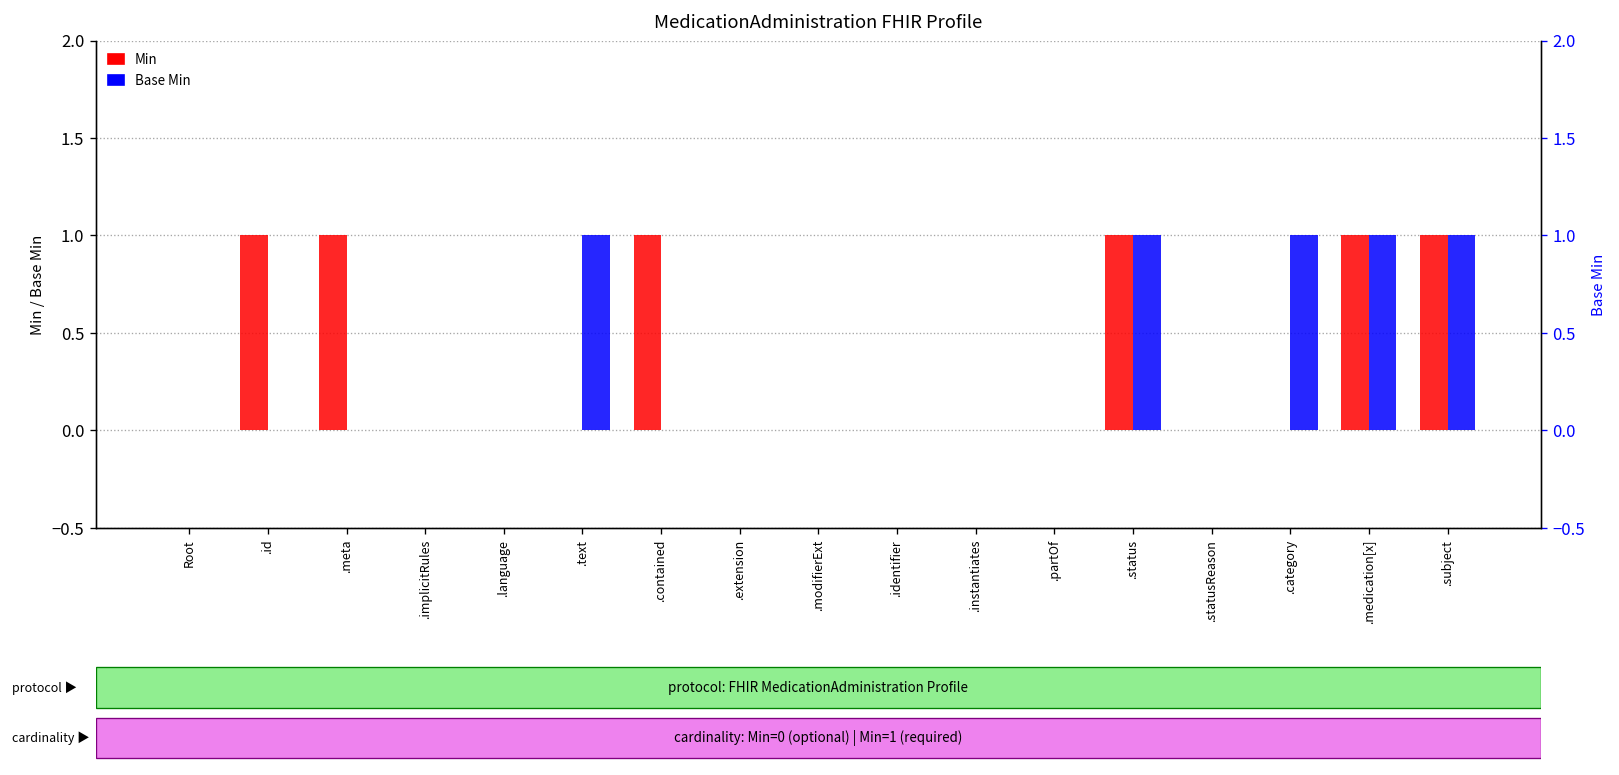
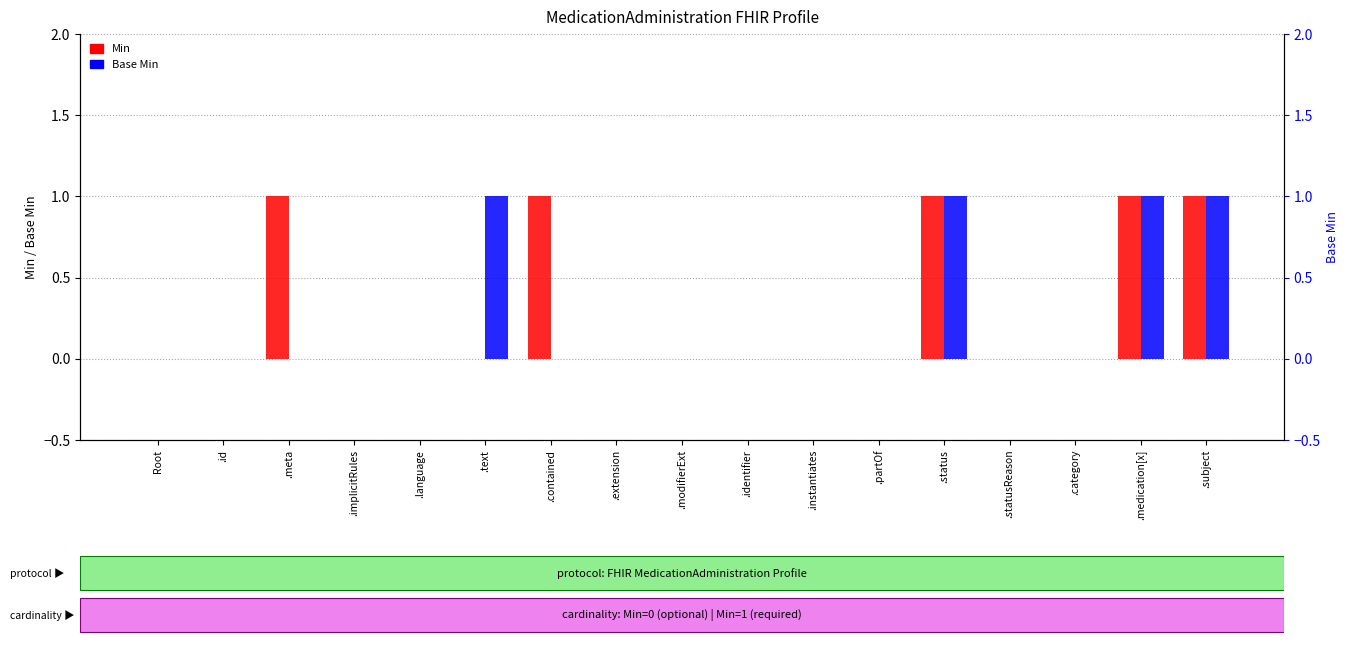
Min, .id: 1 -> 0
Base Min, .category: 1 -> 0
